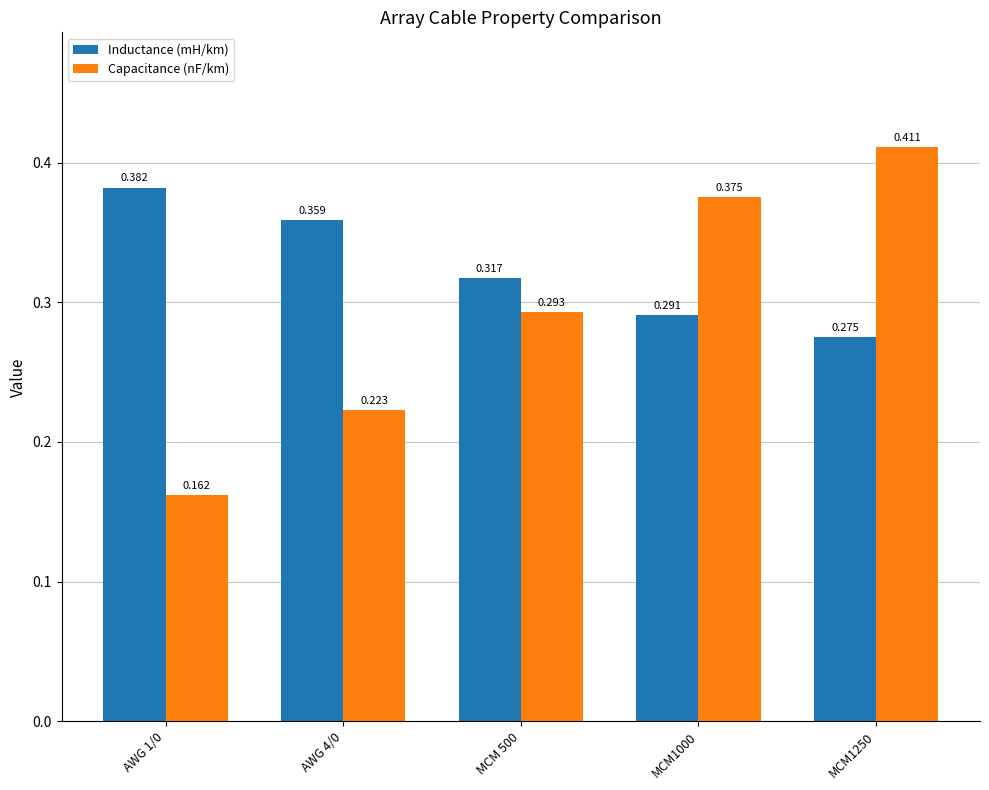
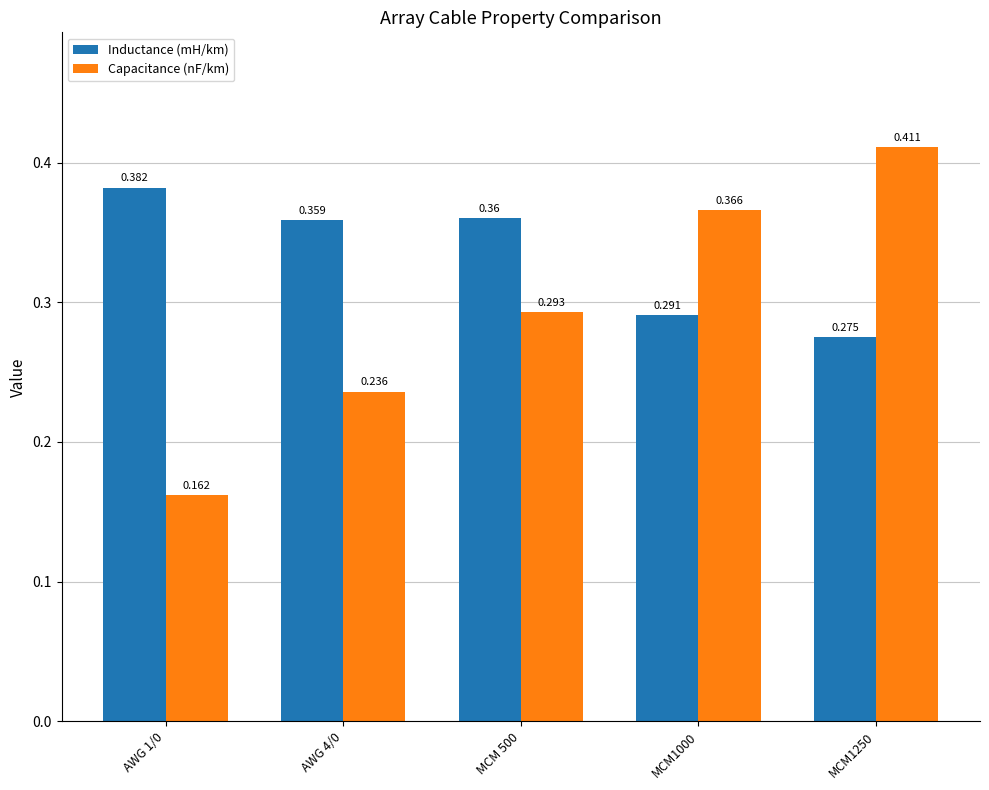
Capacitance (nF/km), AWG 4/0: 0.223 -> 0.236
Inductance (mH/km), MCM 500: 0.317 -> 0.36
Capacitance (nF/km), MCM1000: 0.375 -> 0.366
